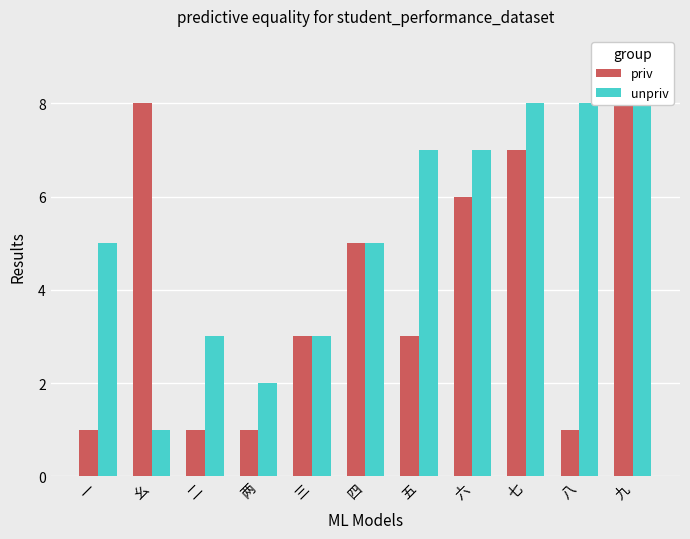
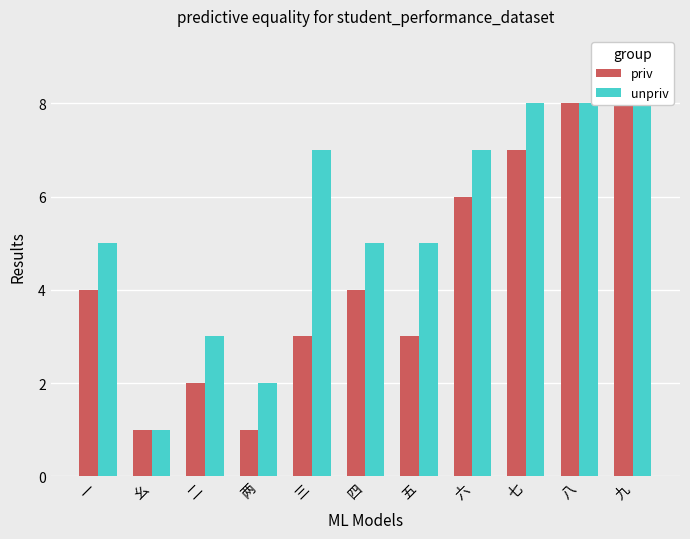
priv, 一: 1 -> 4
priv, 幺: 8 -> 1
priv, 二: 1 -> 2
unpriv, 三: 3 -> 7
priv, 四: 5 -> 4
unpriv, 五: 7 -> 5
priv, 八: 1 -> 8
